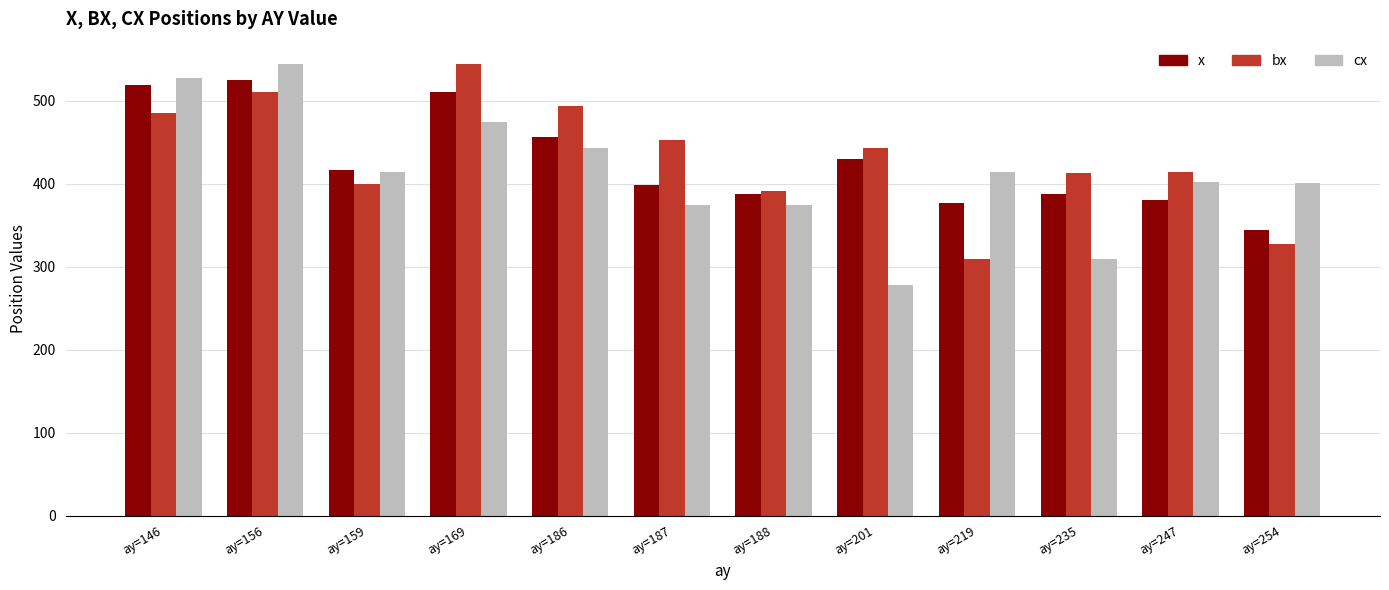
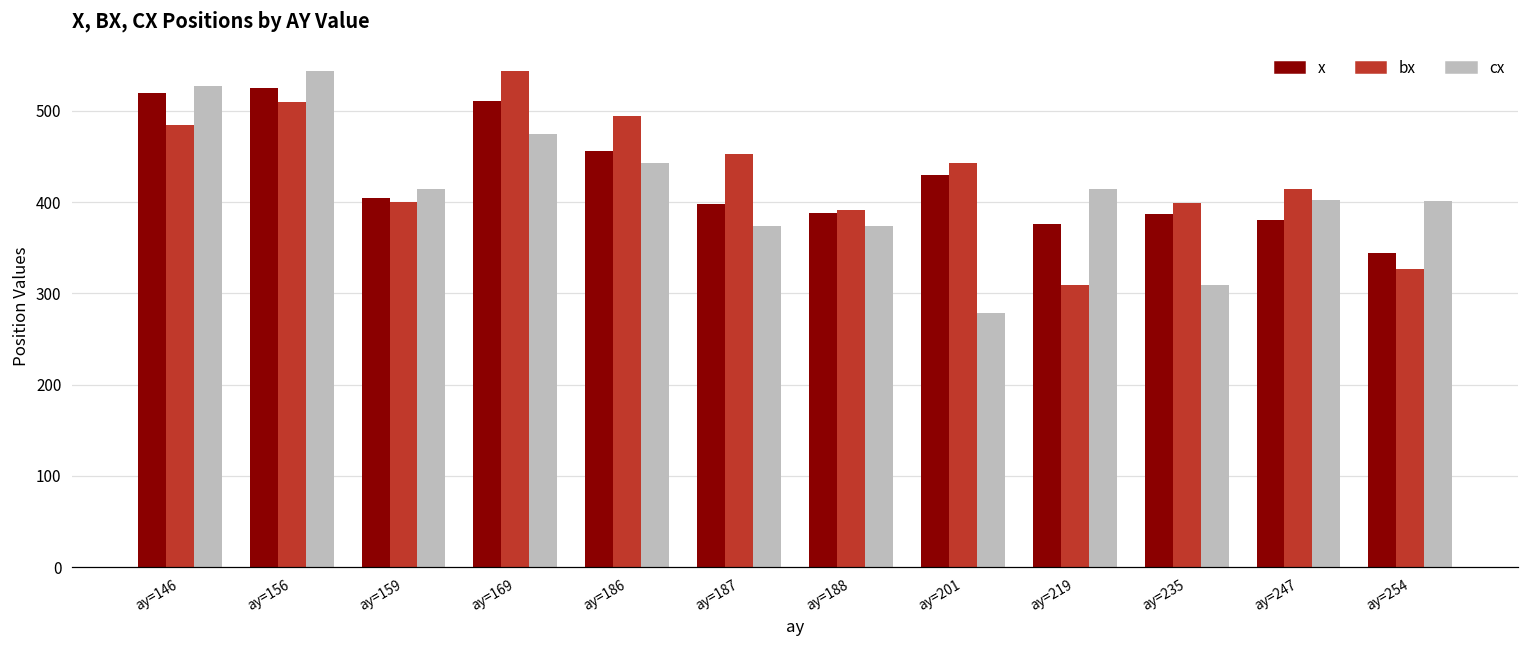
x, ay=159: 420 -> 400
bx, ay=235: 410 -> 400
